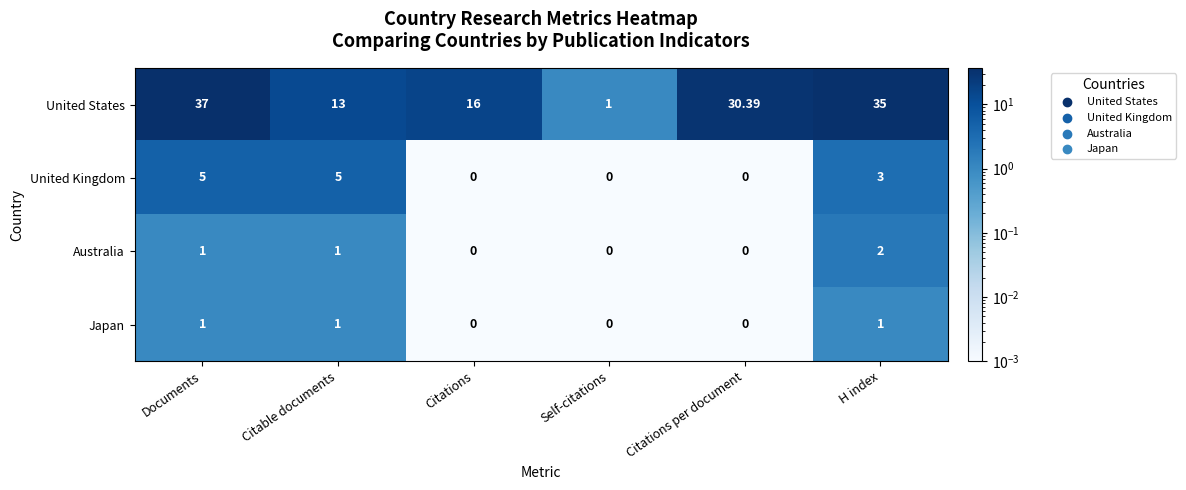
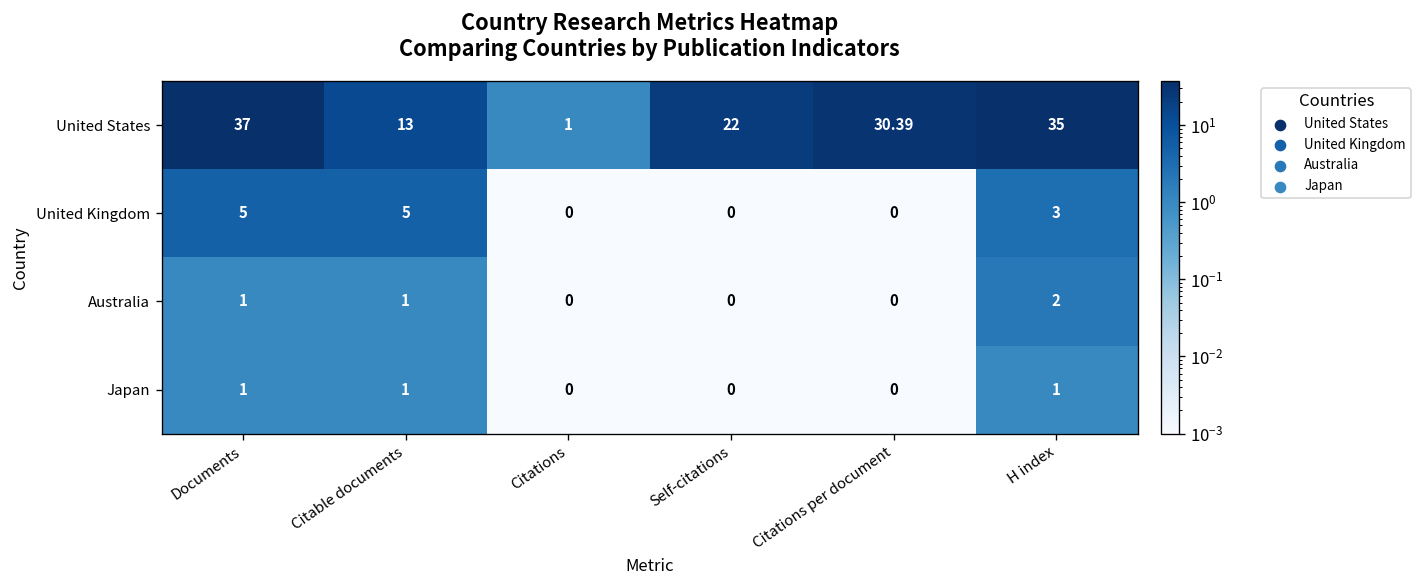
United States, Citations: 16 -> 1
United States, Self-citations: 1 -> 22
